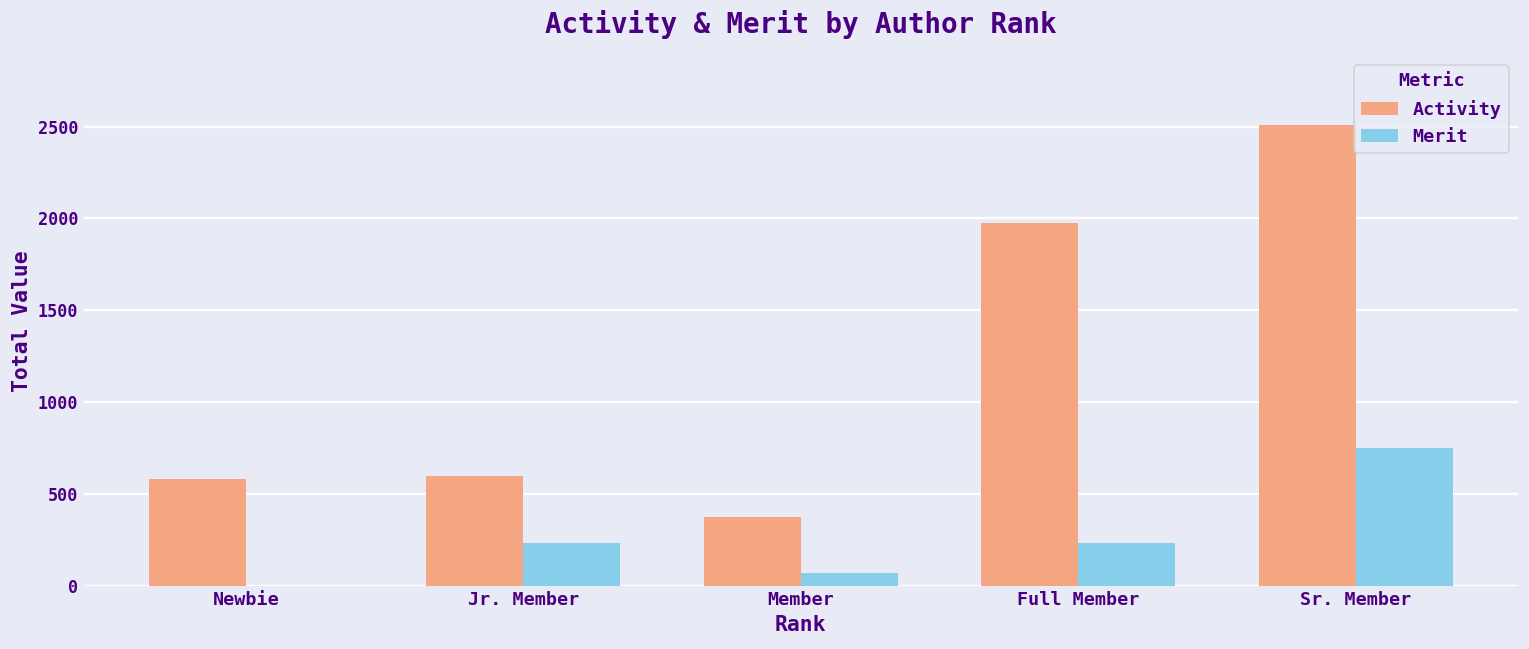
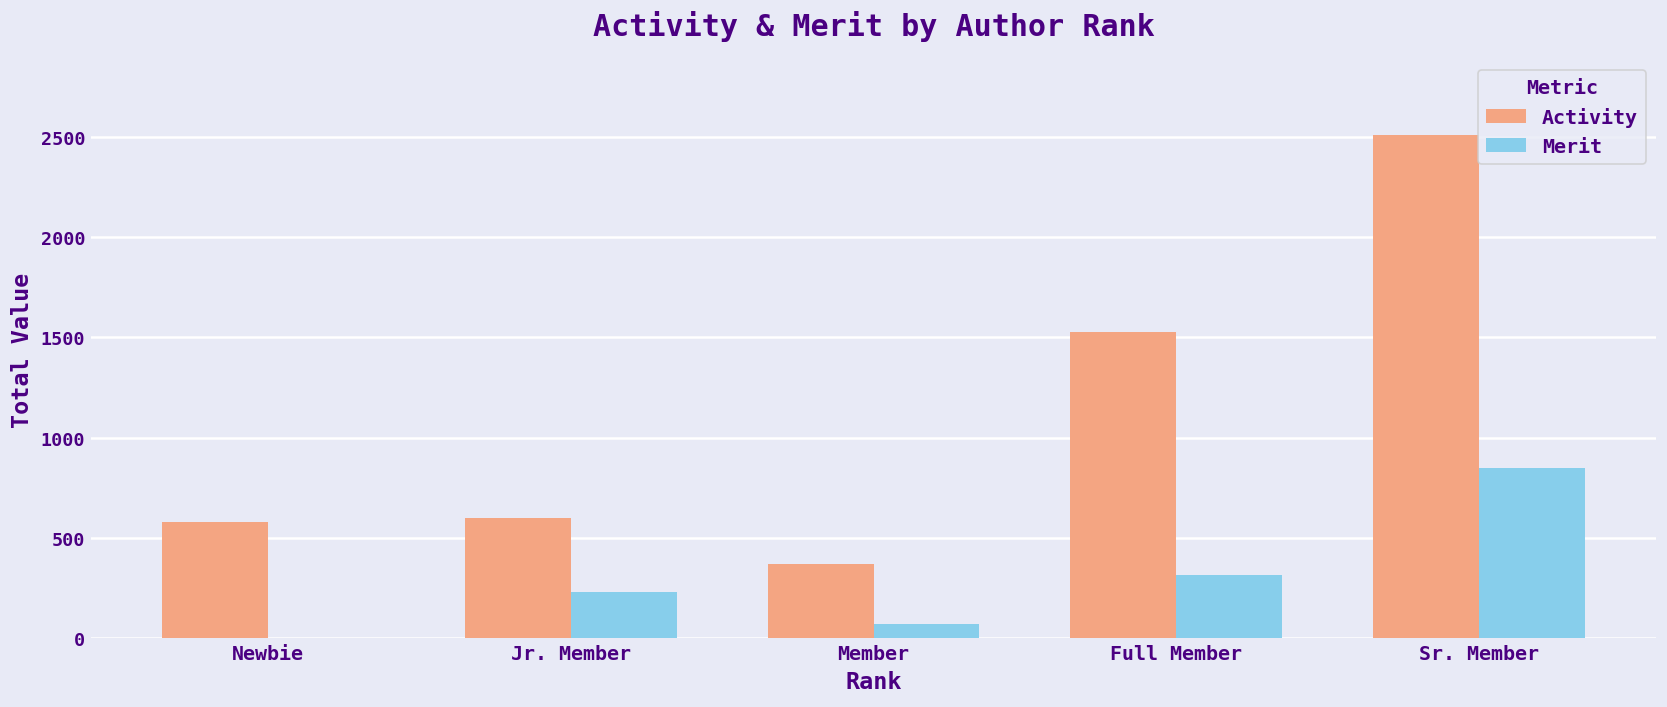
Activity, Full Member: 1970 -> 1530
Merit, Full Member: 230 -> 310
Merit, Sr. Member: 750 -> 850
